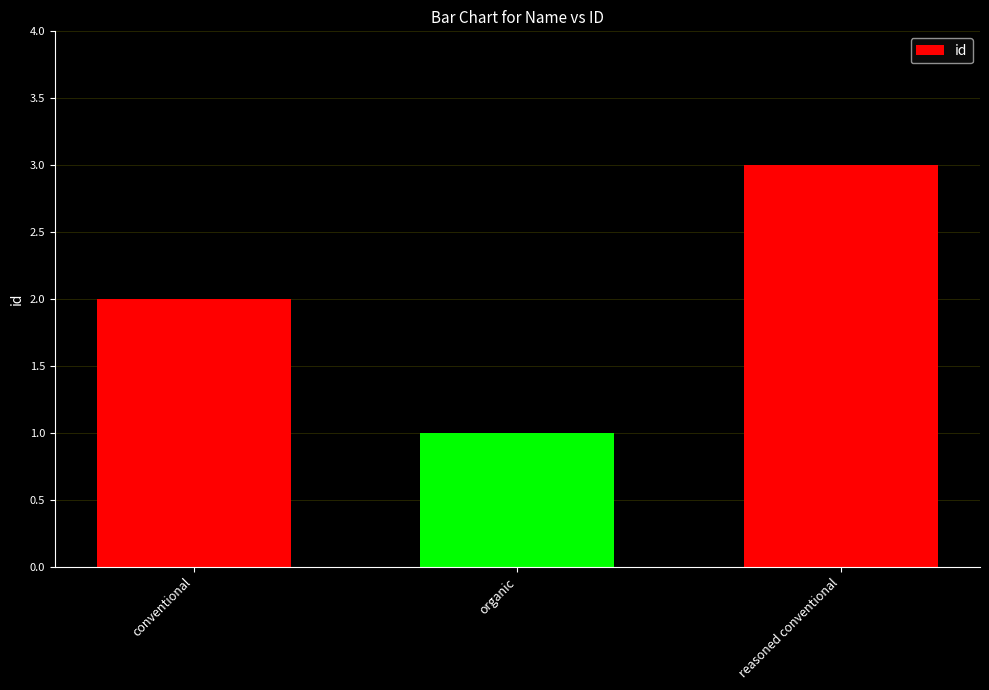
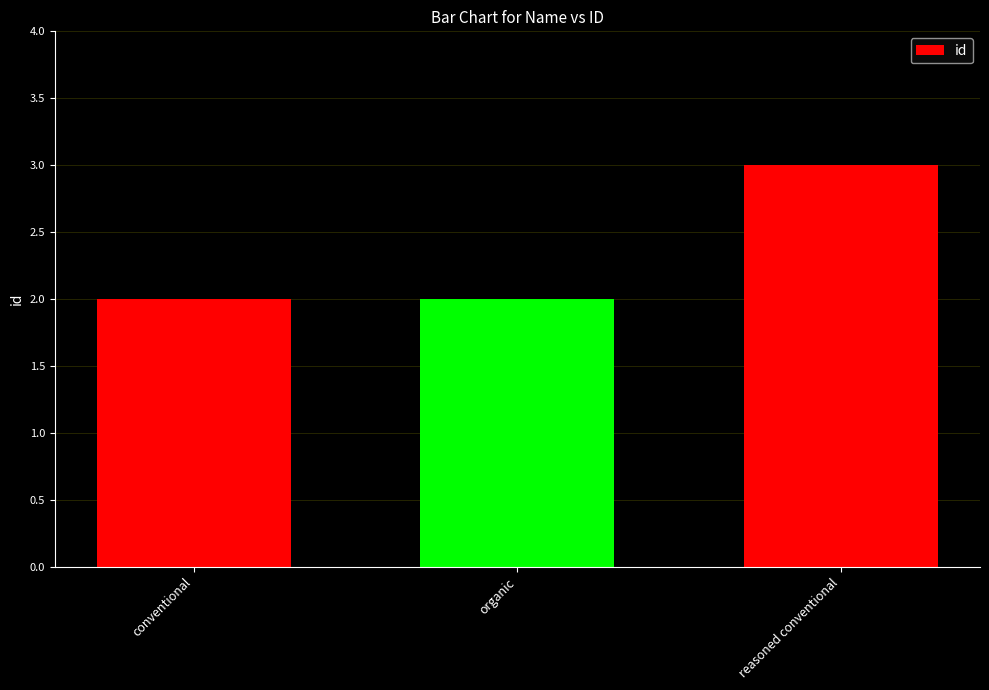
organic: 1 -> 2
